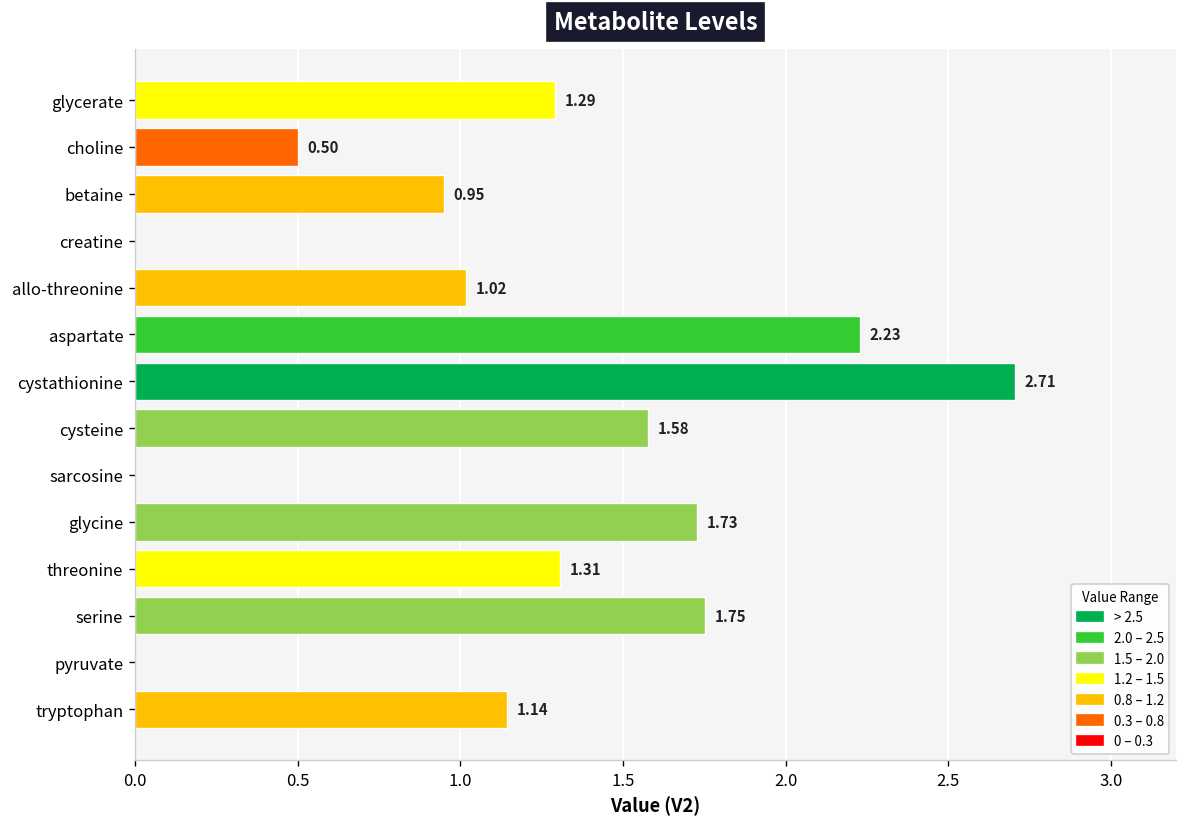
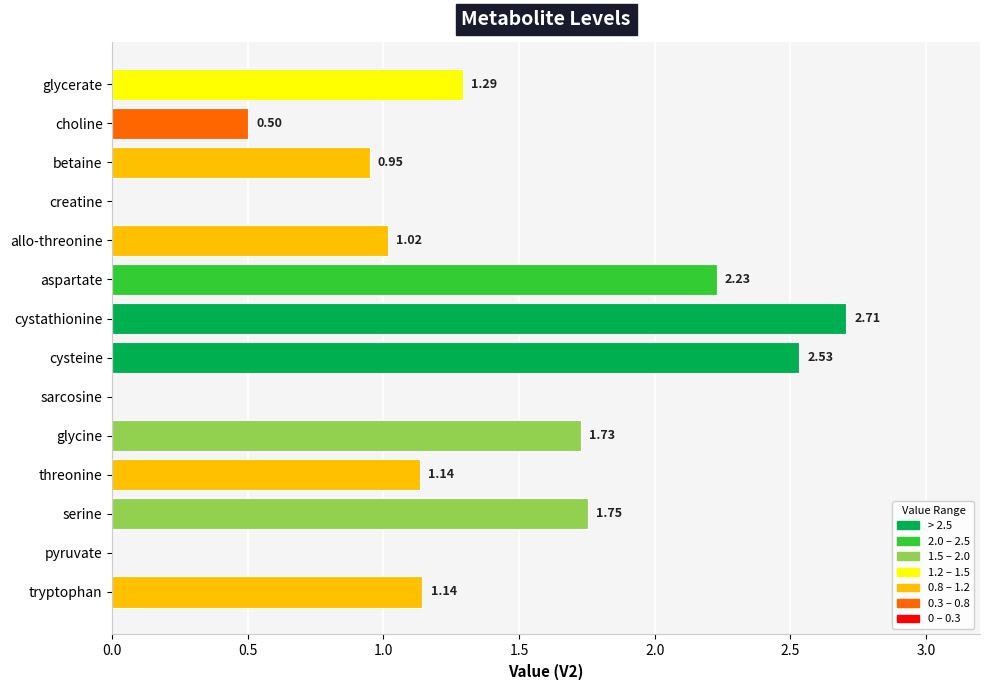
cysteine: 1.58 -> 2.53
threonine: 1.31 -> 1.14
